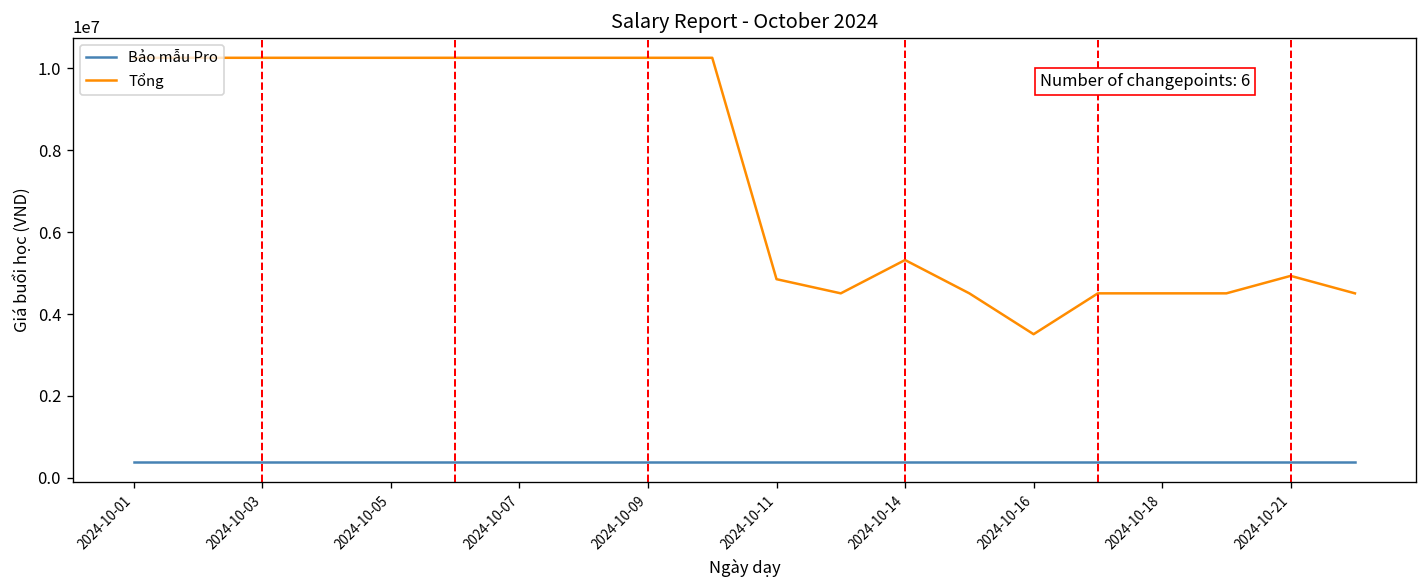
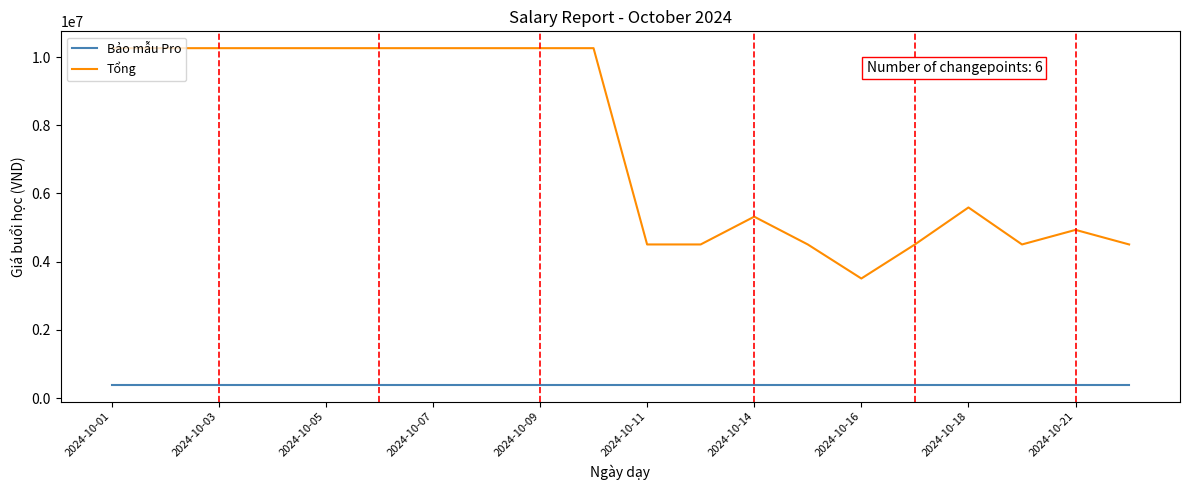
Tổng, 2024-10-11: 4900000 -> 4500000
Tổng, 2024-10-18: 4500000 -> 5600000
